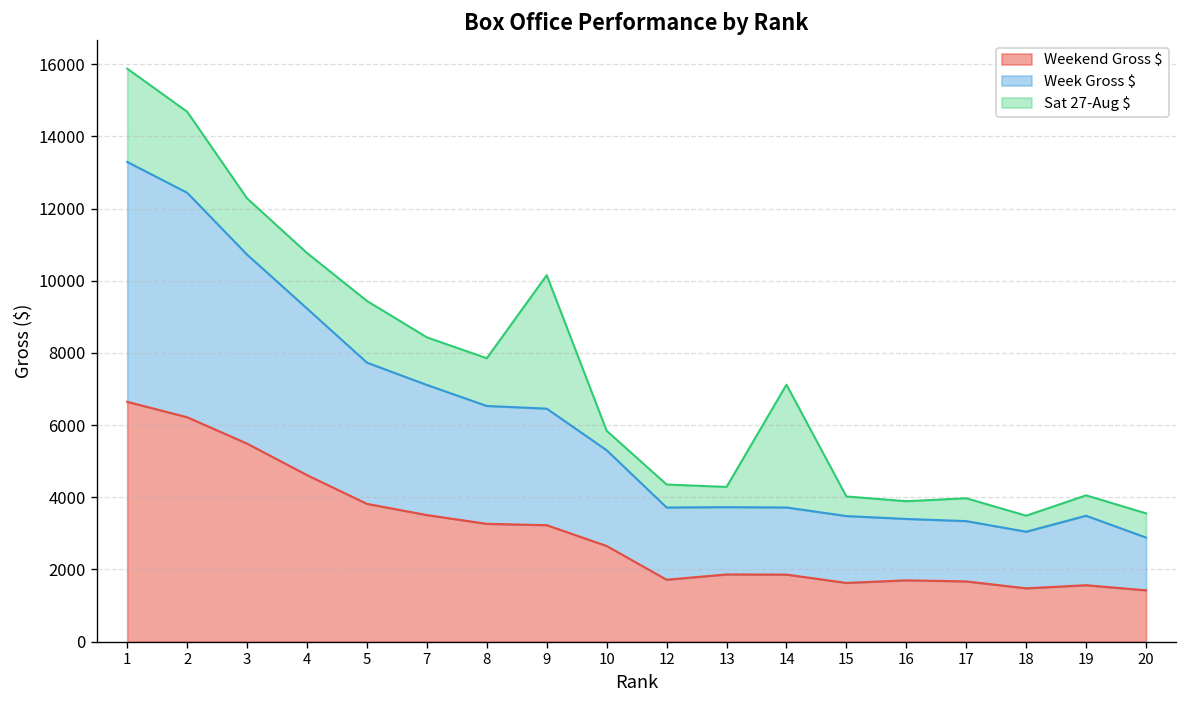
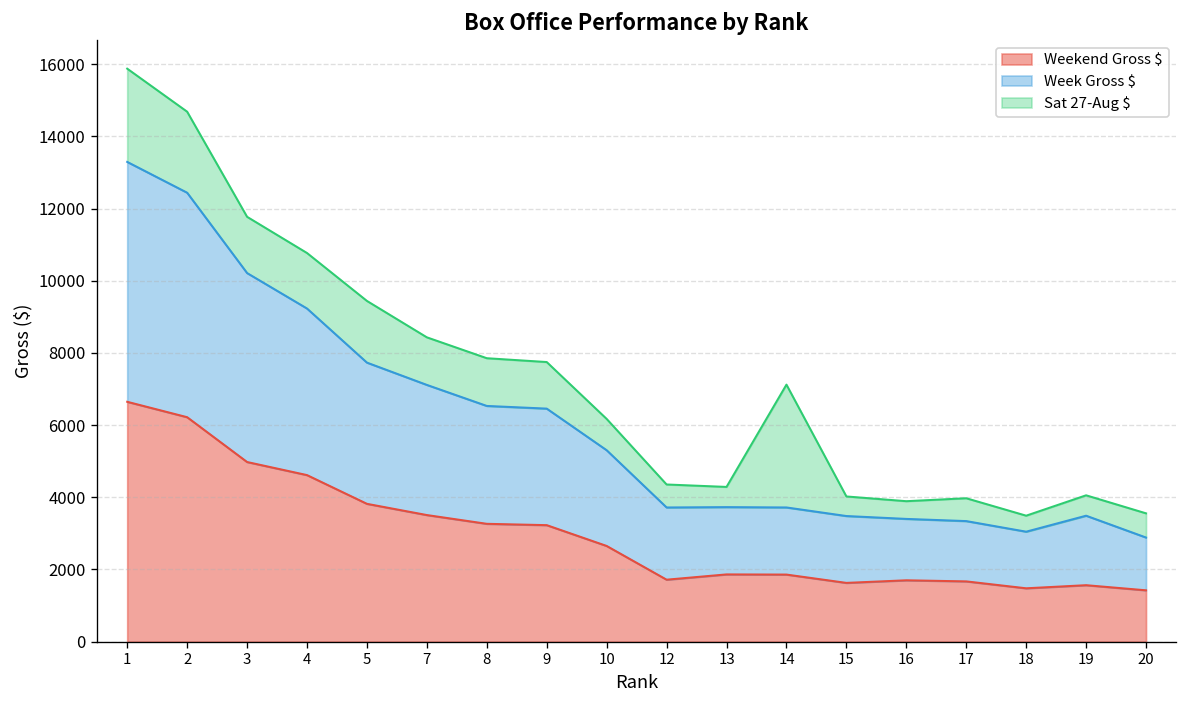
Weekend Gross $, 3: 5500 -> 5000
Sat 27-Aug $, 9: 3700 -> 1300
Sat 27-Aug $, 10: 500 -> 900
